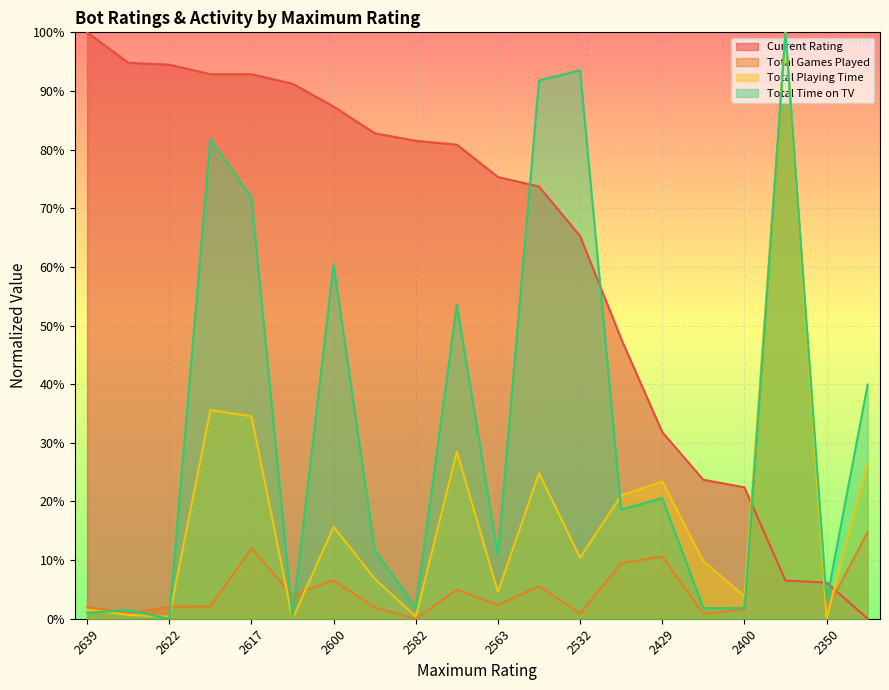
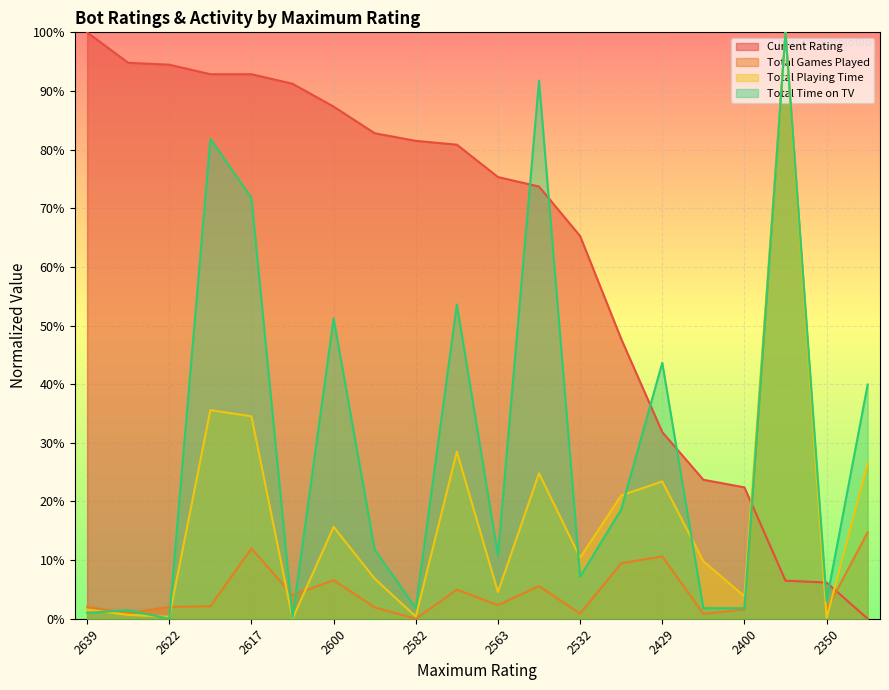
Total Time on TV, 2600: 60% -> 51%
Total Time on TV, 2532: 94% -> 7%
Total Time on TV, 2429: 21% -> 44%
